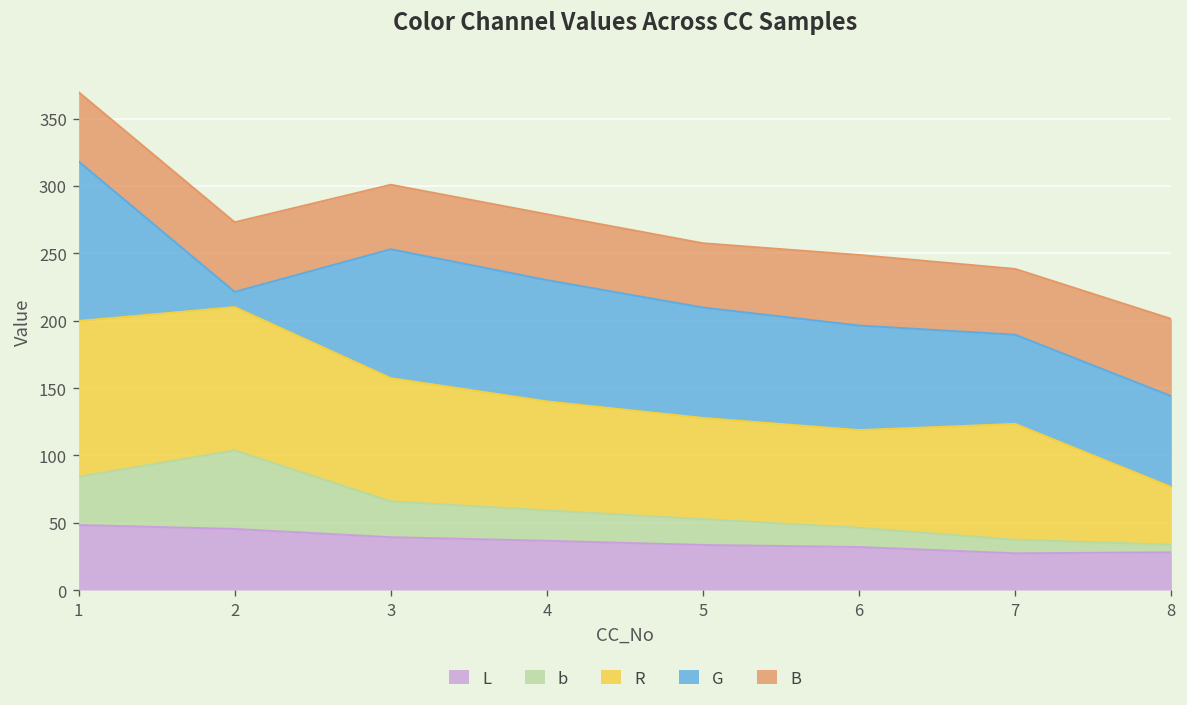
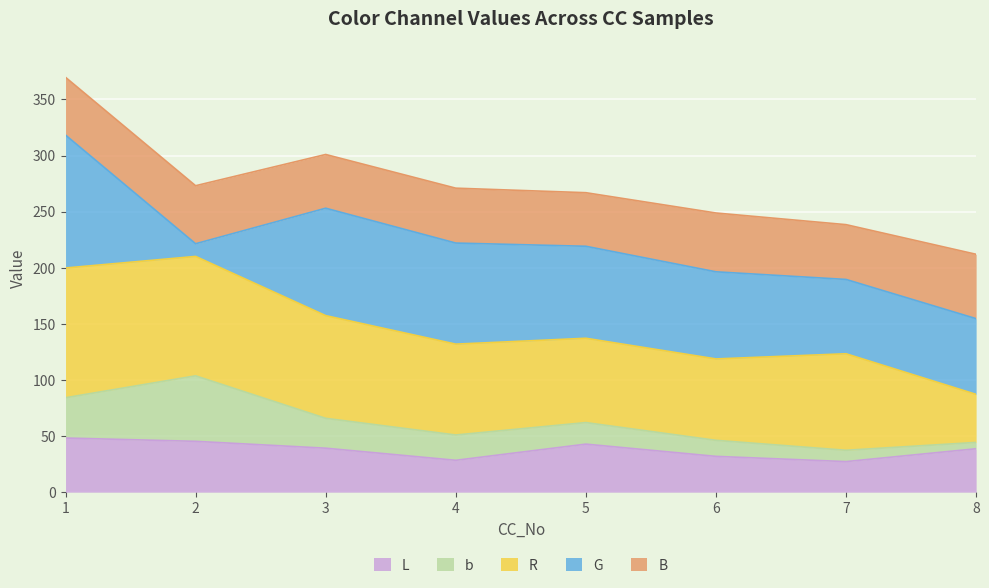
L, 4: 37 -> 28
L, 5: 33 -> 43
L, 8: 28 -> 39
